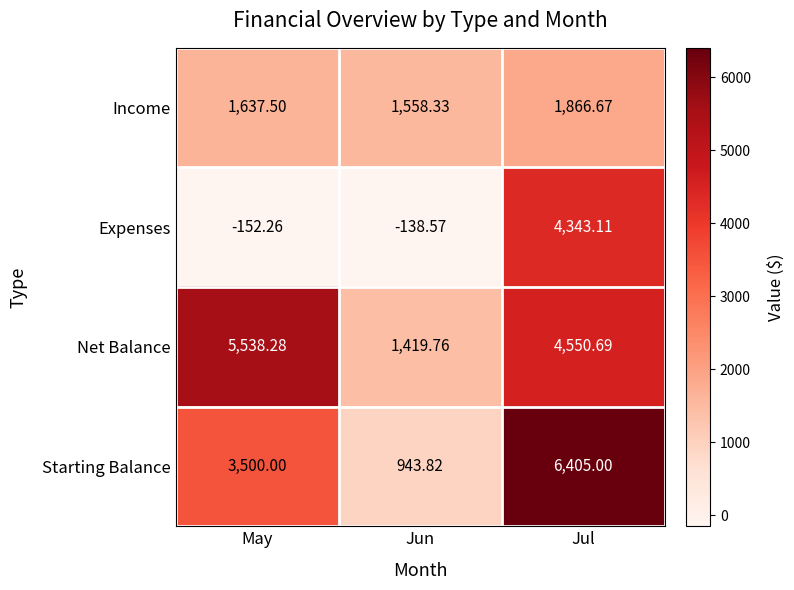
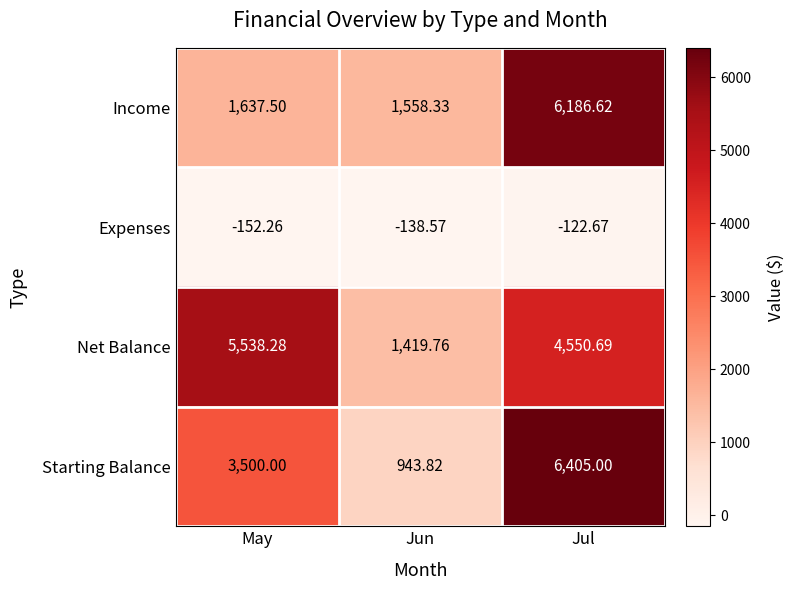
Income, Jul: 1,866.67 -> 6,186.62
Expenses, Jul: 4,343.11 -> -122.67
